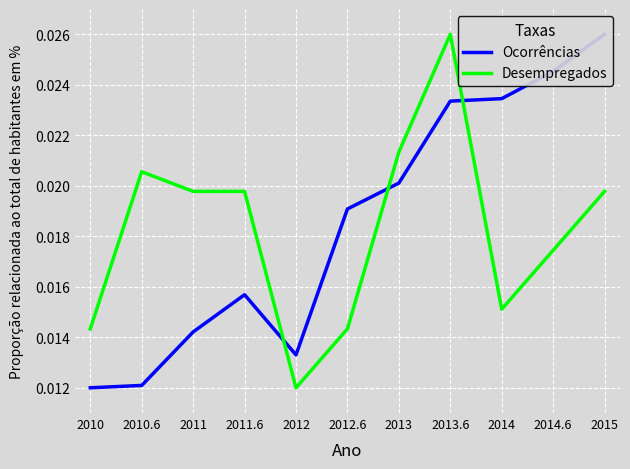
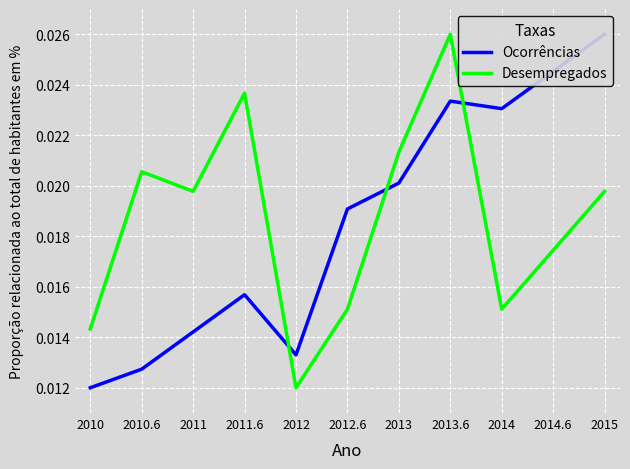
Ocorrências, 2010.6: 0.0121 -> 0.0127
Desempregados, 2011.6: 0.0198 -> 0.0237
Desempregados, 2012.6: 0.0143 -> 0.0151
Ocorrências, 2014: 0.0234 -> 0.0231
